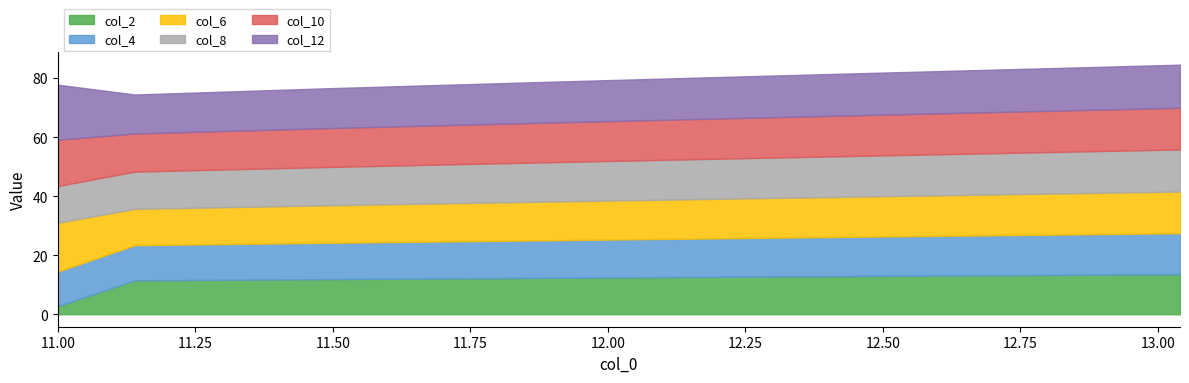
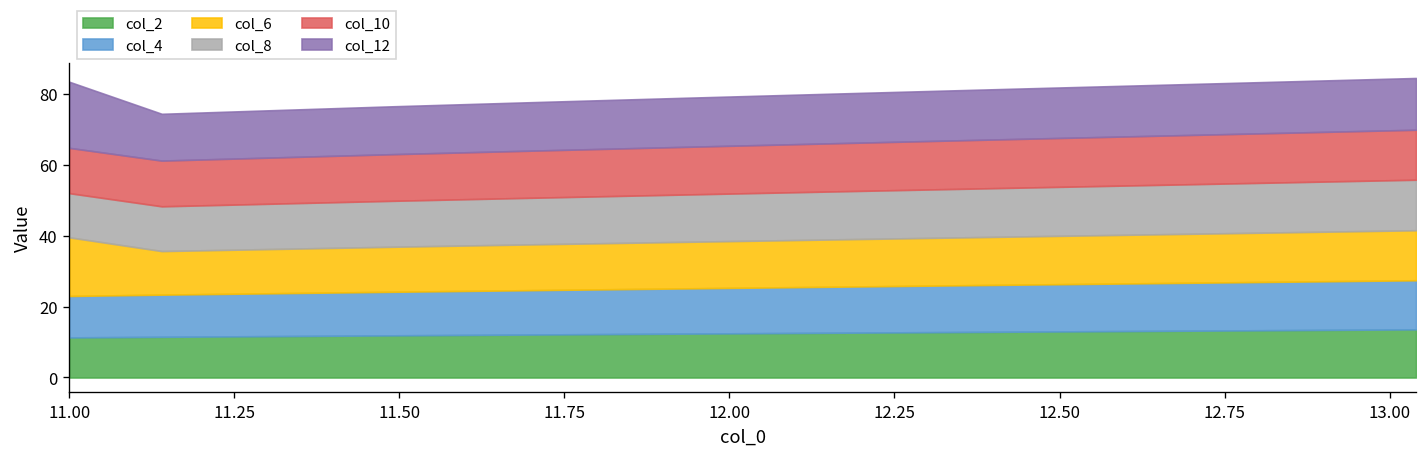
col_2, 11.00: 3 -> 11
col_10, 11.00: 16 -> 13
